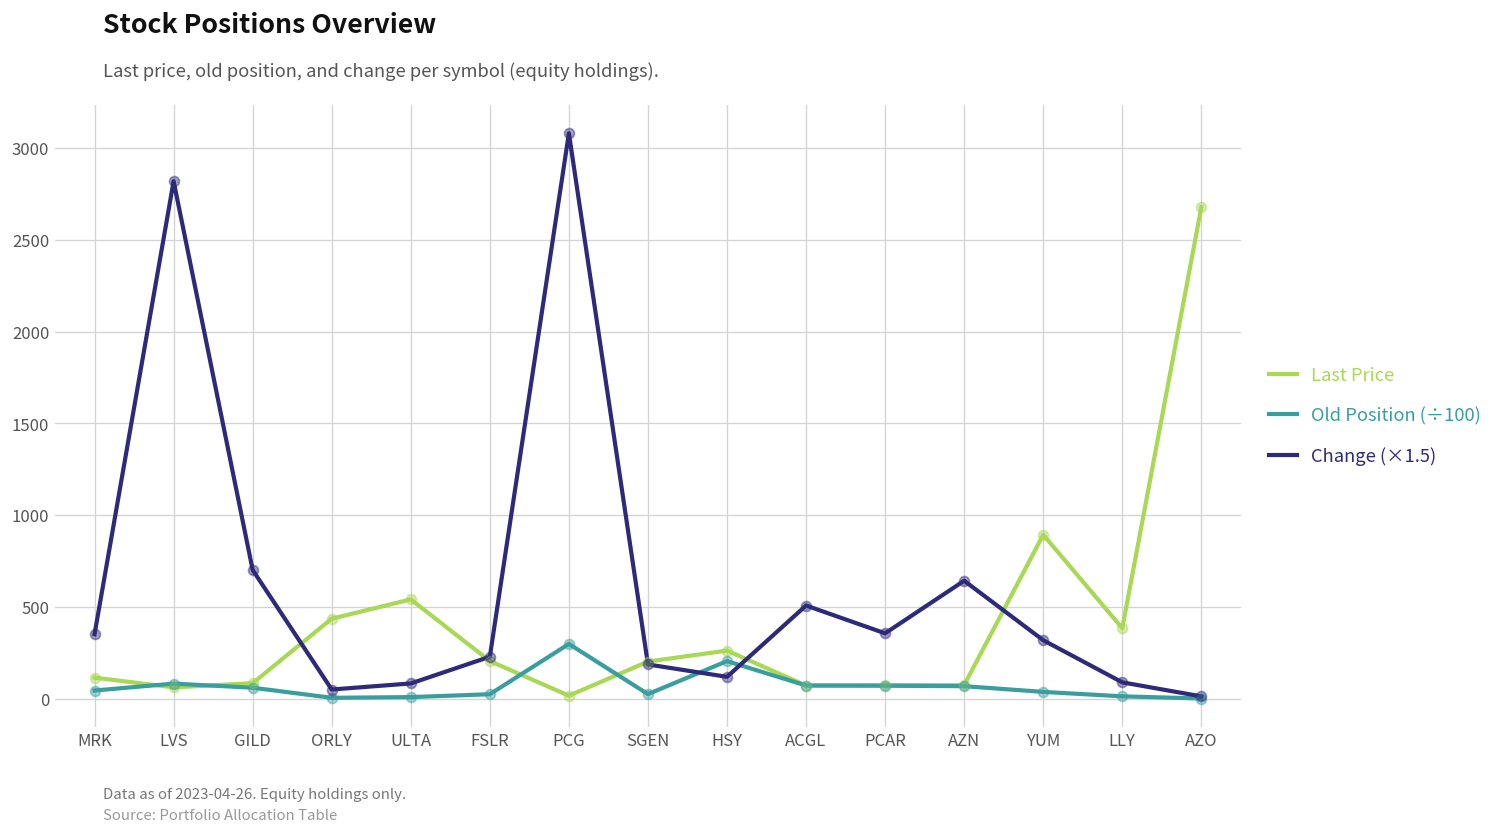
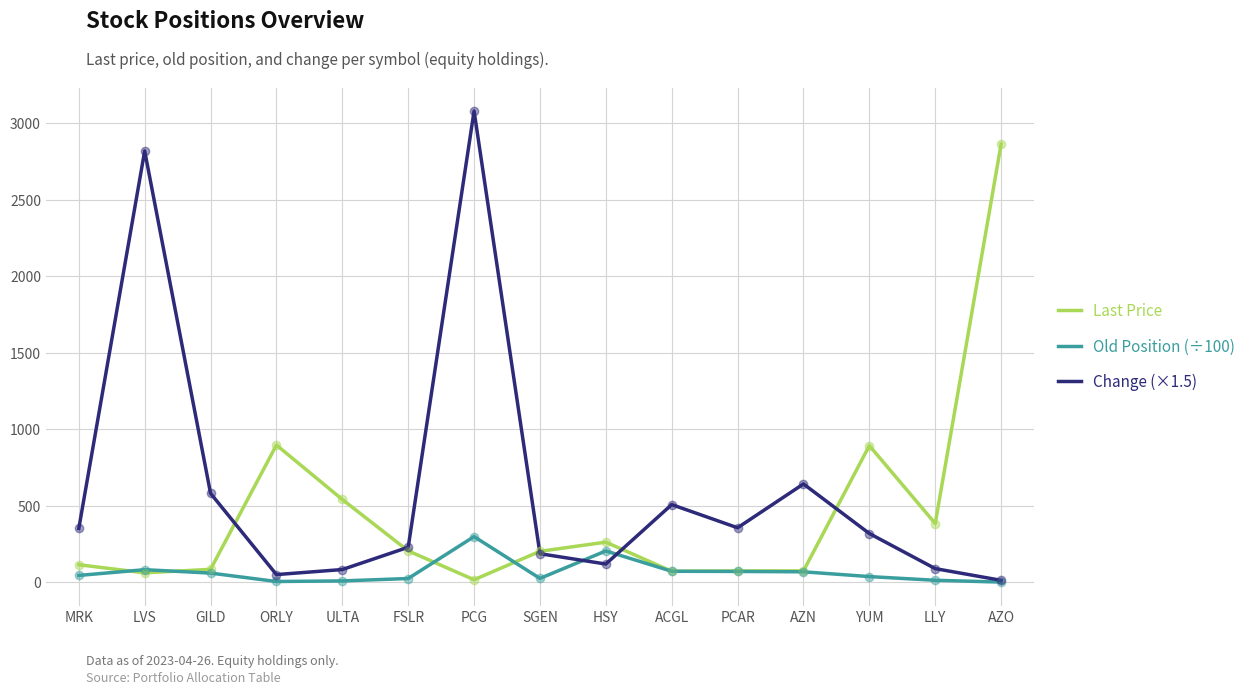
Change (×1.5), GILD: 700 -> 580
Last Price, ORLY: 440 -> 900
Last Price, AZO: 2680 -> 2860
